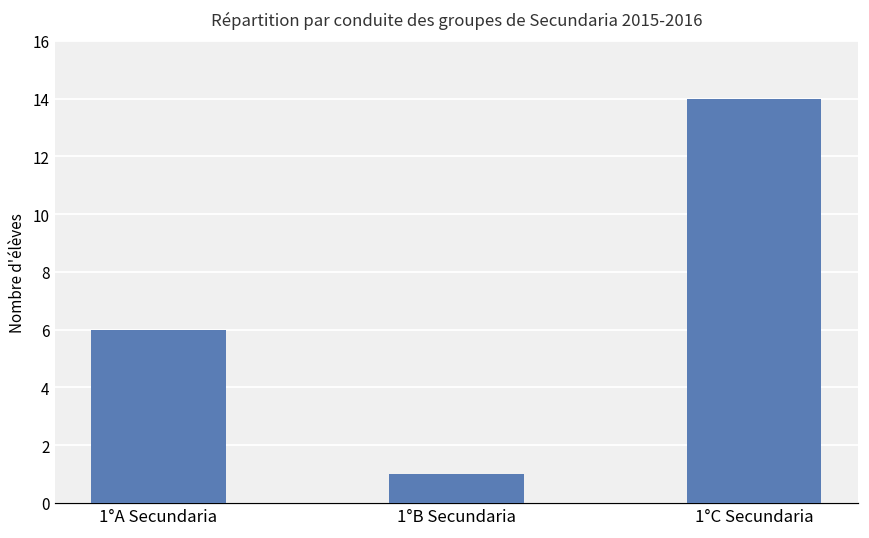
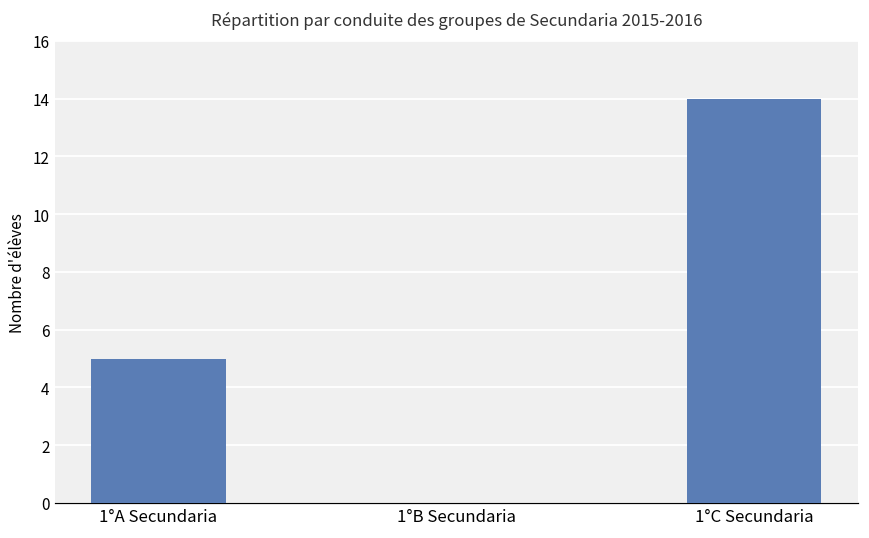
1°A Secundaria: 6 -> 5
1°B Secundaria: 1 -> 0
